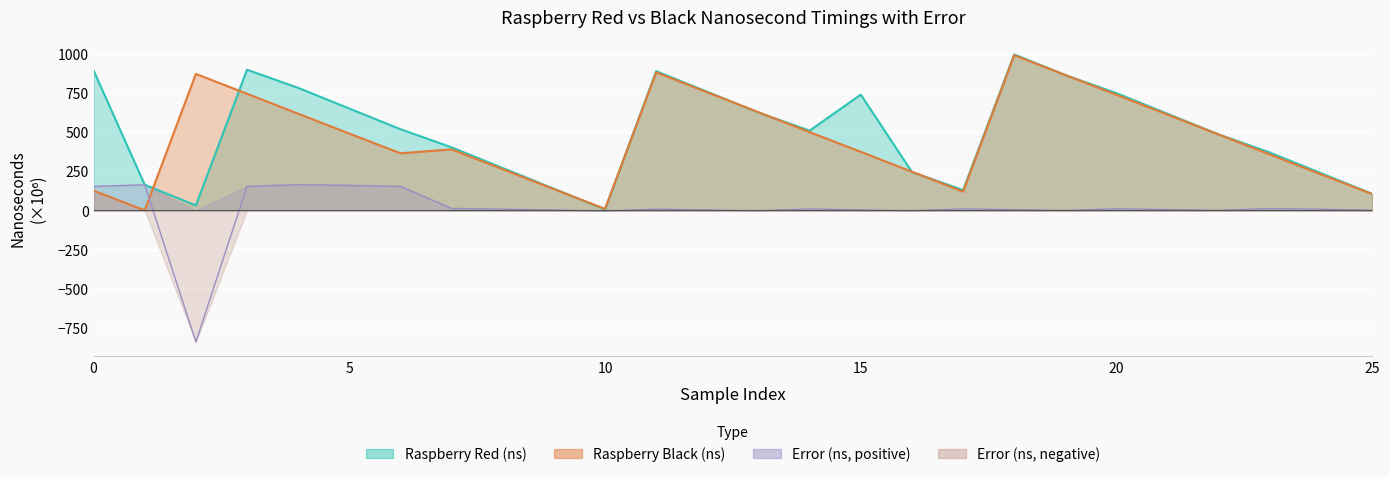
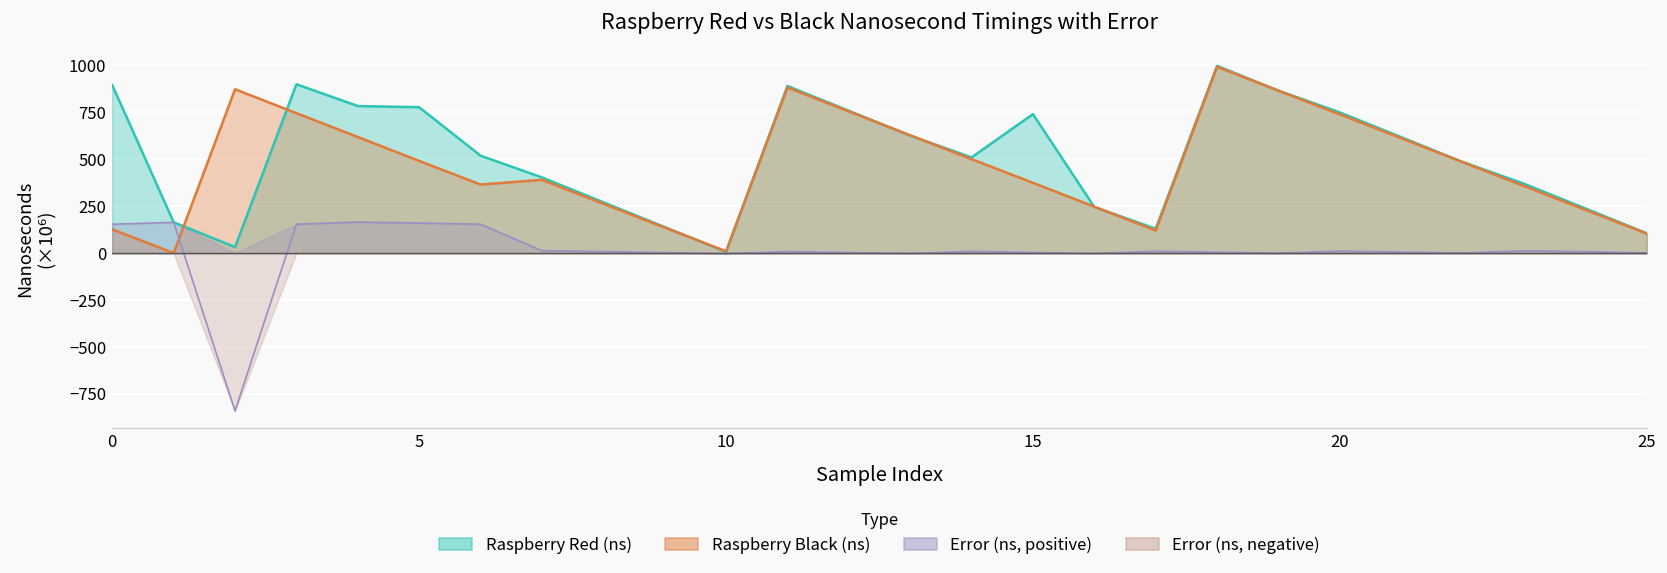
Raspberry Red (ns), 5: 650 -> 780
